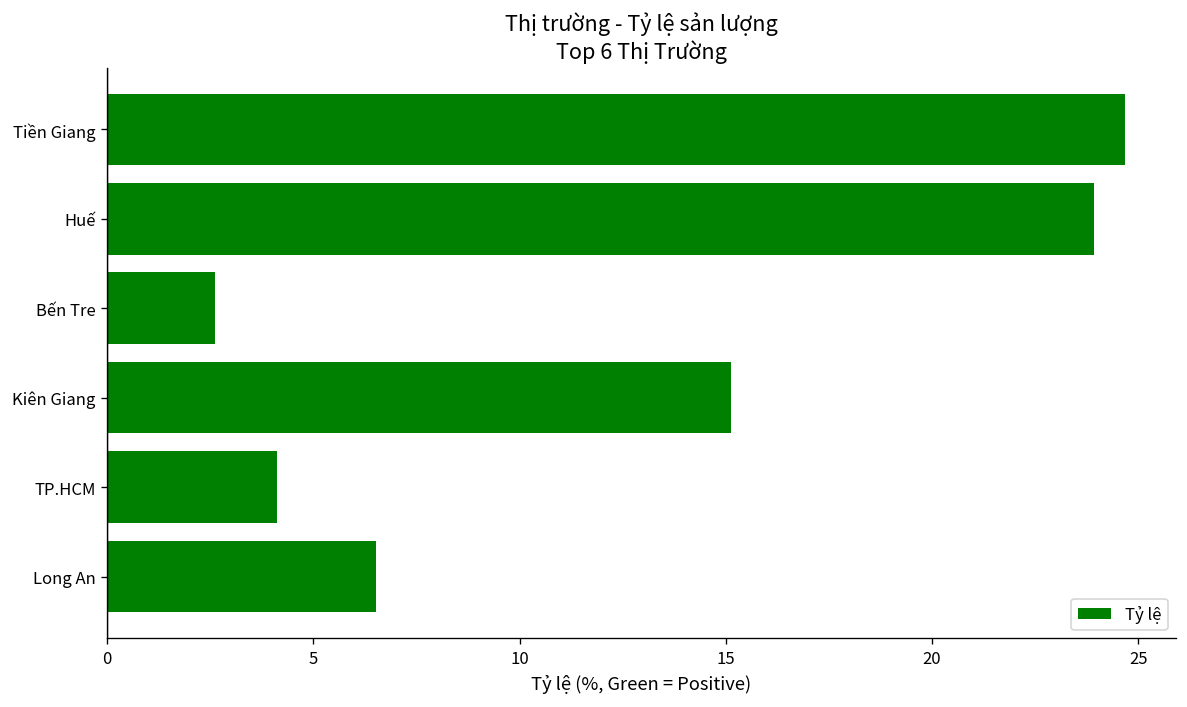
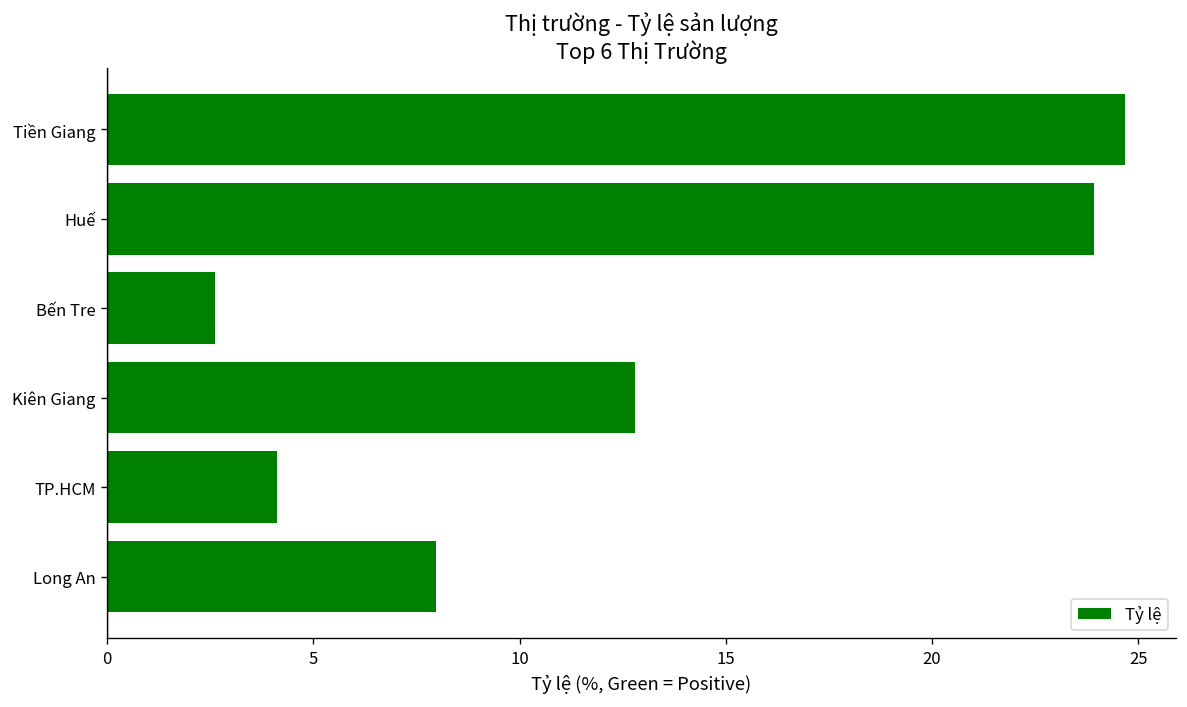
Kiên Giang: 15.1 -> 12.8
Long An: 6.5 -> 8.0
